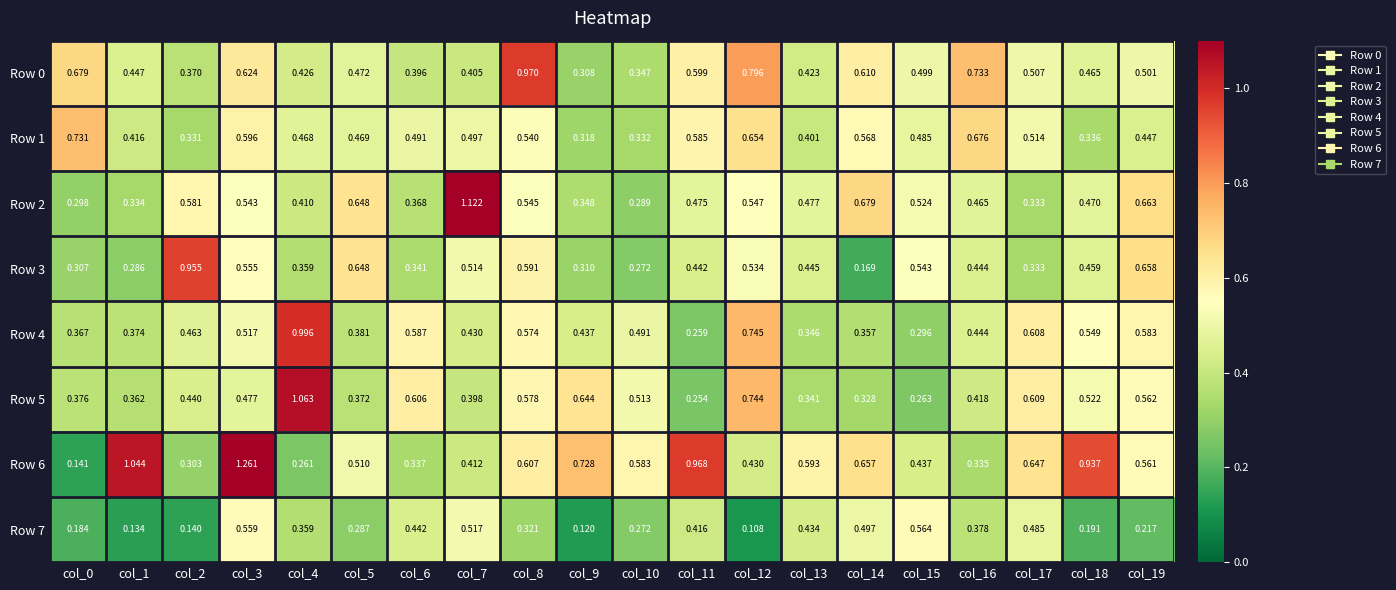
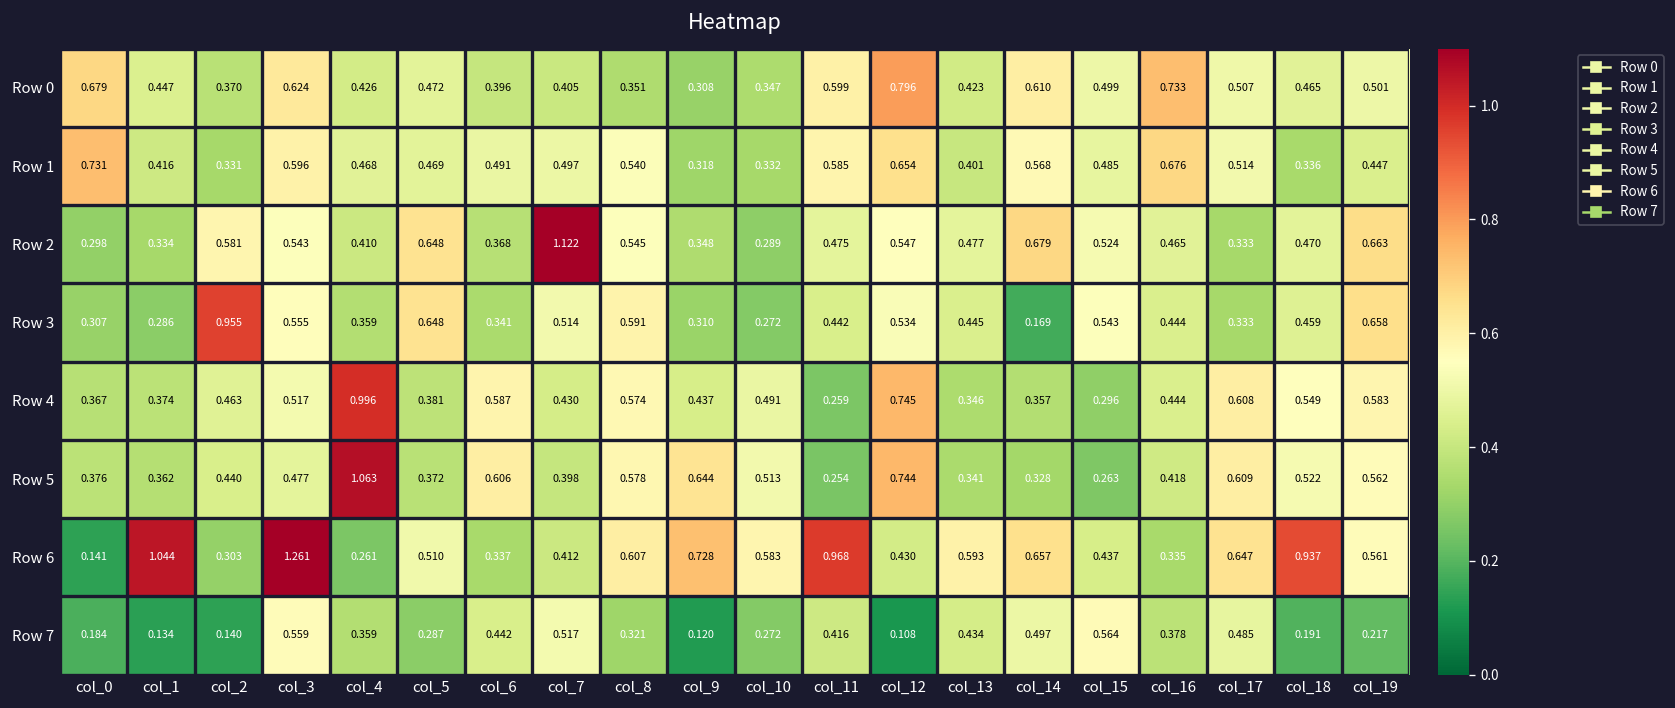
Row 0, col_8: 0.970 -> 0.351
